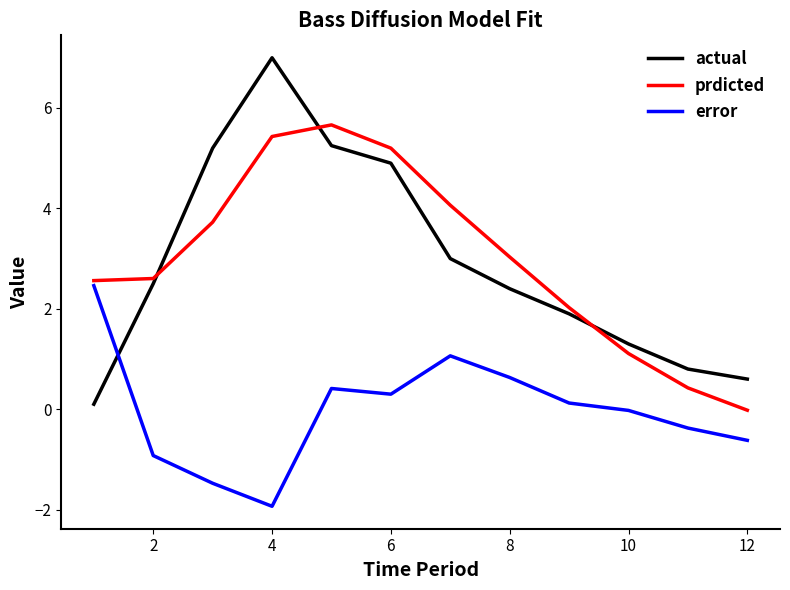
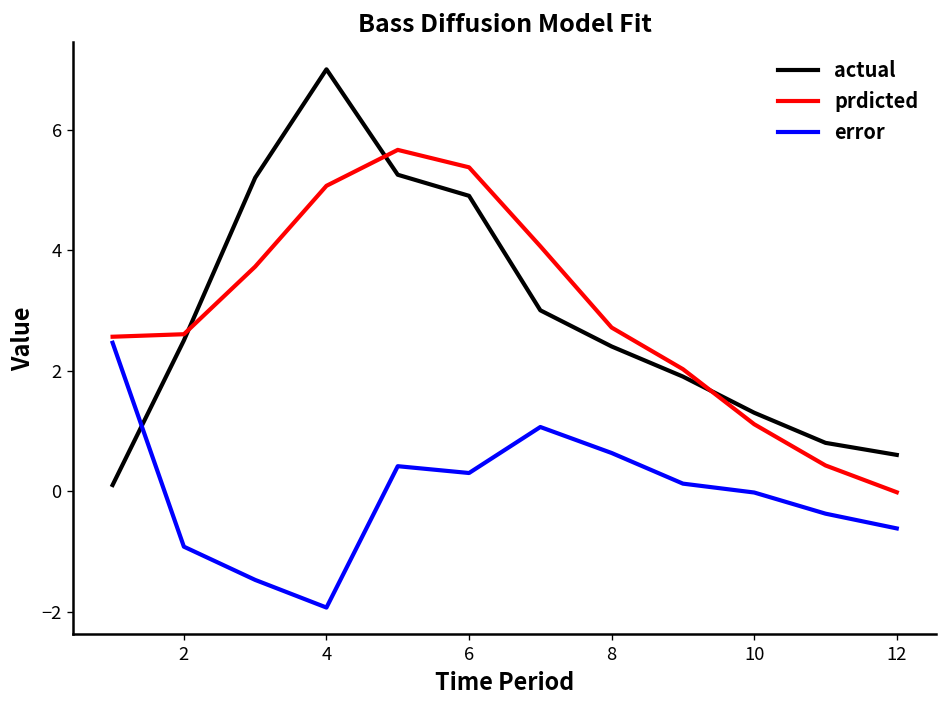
prdicted, 4: 5.4 -> 5.1
prdicted, 6: 5.2 -> 5.4
prdicted, 8: 3.0 -> 2.7
